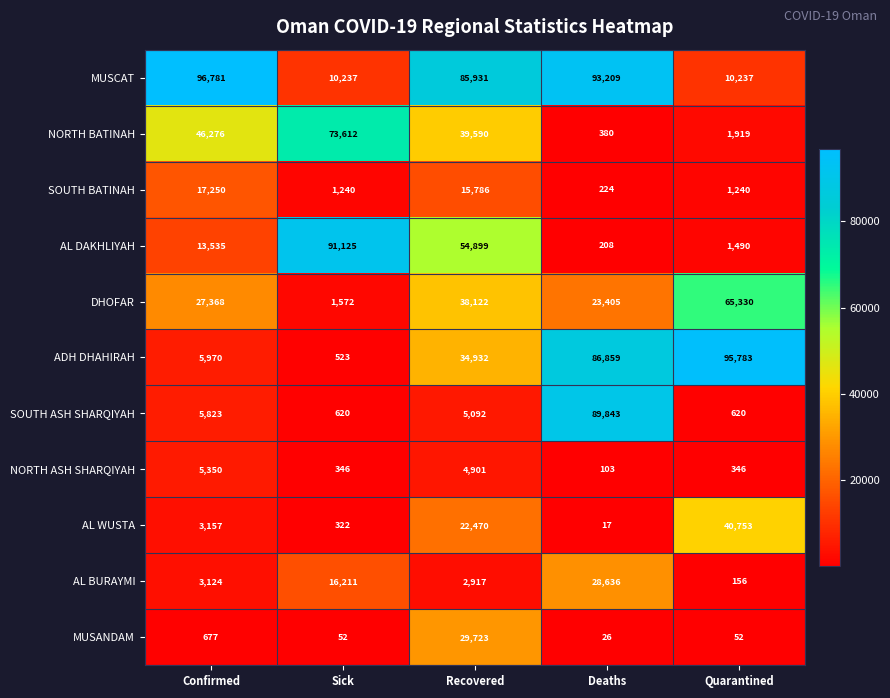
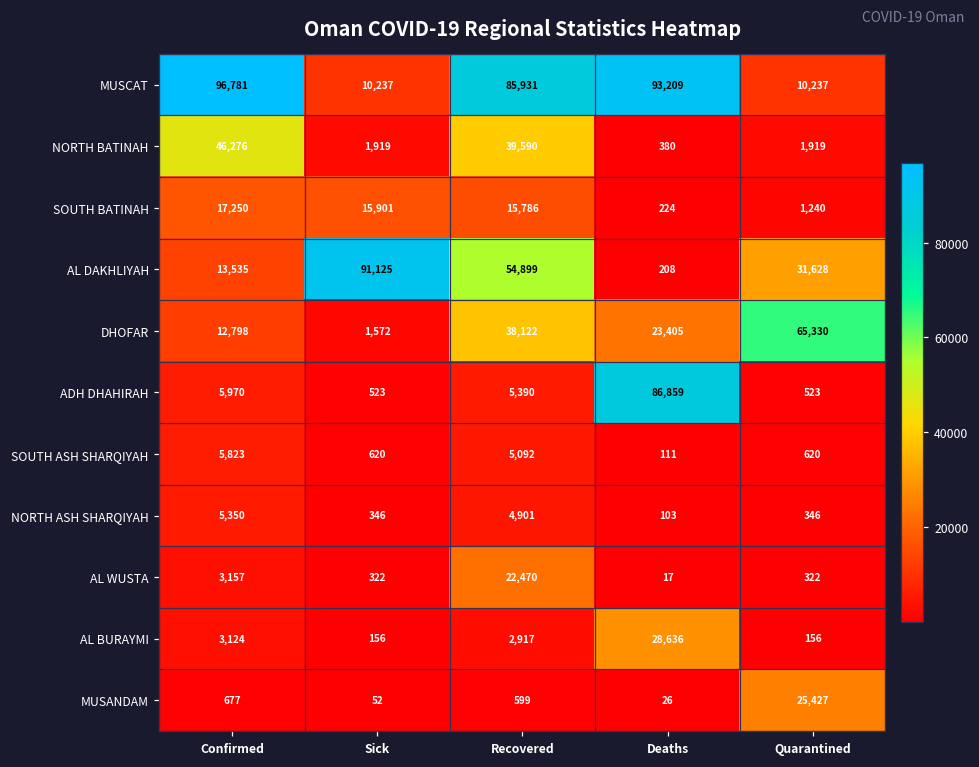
NORTH BATINAH, Sick: 73,612 -> 1,919
SOUTH BATINAH, Sick: 1,240 -> 15,901
AL DAKHLIYAH, Quarantined: 1,490 -> 31,628
DHOFAR, Confirmed: 27,368 -> 12,798
ADH DHAHIRAH, Recovered: 34,932 -> 5,390
ADH DHAHIRAH, Quarantined: 95,783 -> 523
SOUTH ASH SHARQIYAH, Deaths: 89,843 -> 111
AL WUSTA, Quarantined: 40,753 -> 322
AL BURAYMI, Sick: 16,211 -> 156
MUSANDAM, Recovered: 29,723 -> 599
MUSANDAM, Quarantined: 52 -> 25,427
